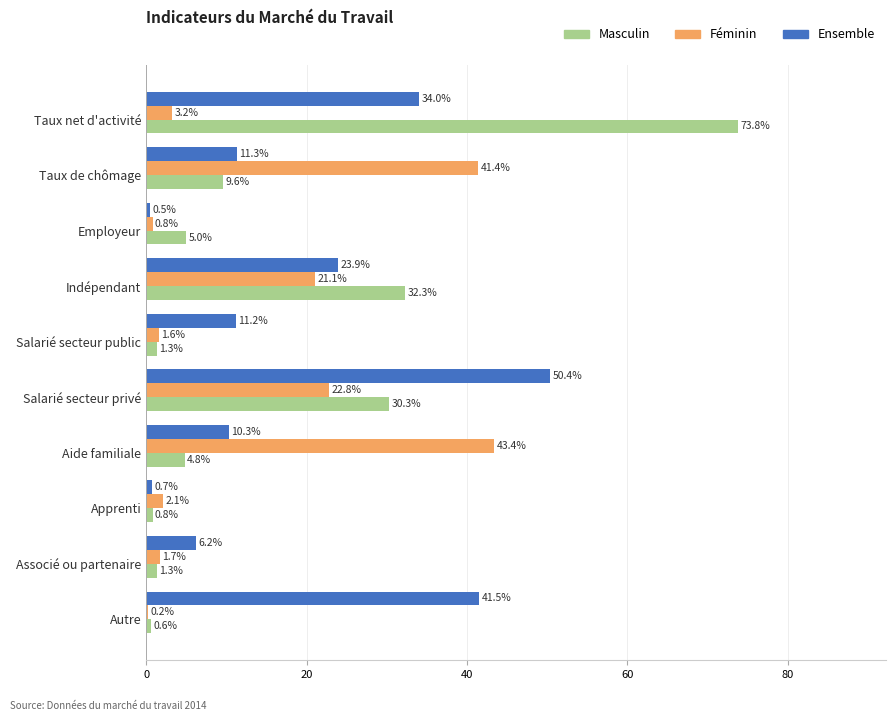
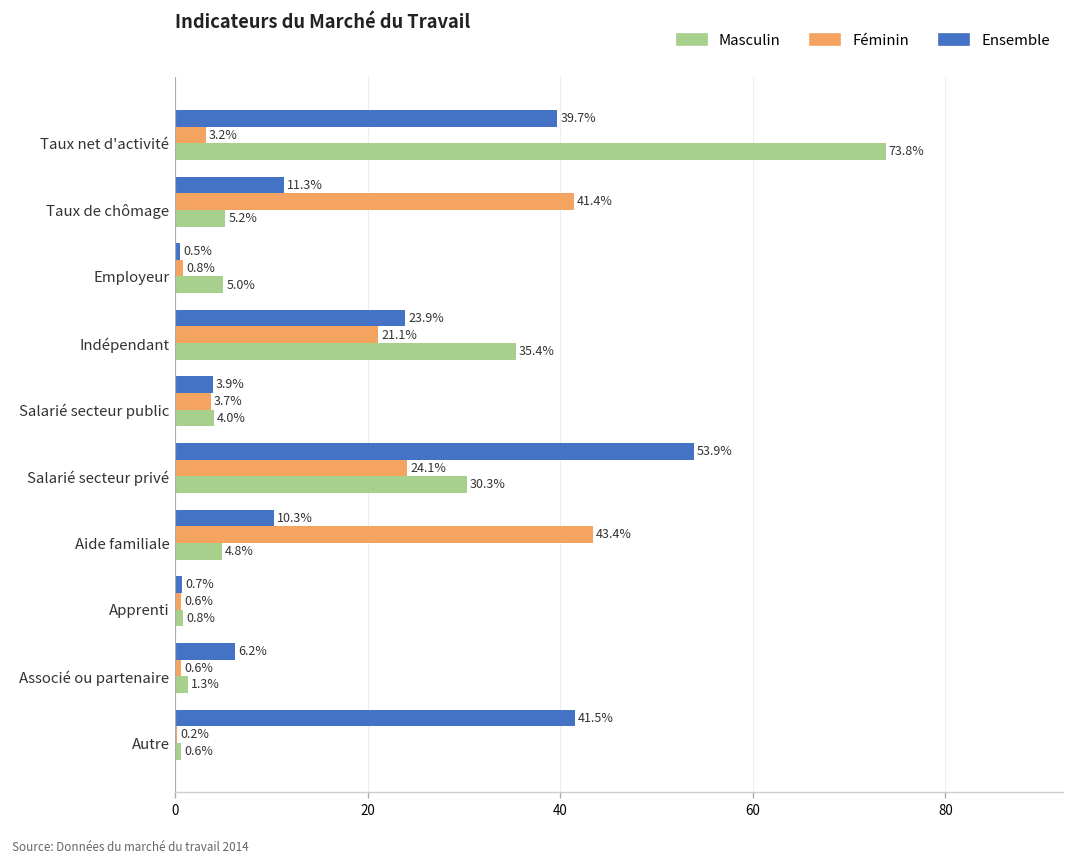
Ensemble, Taux net d'activité: 34.0% -> 39.7%
Masculin, Taux de chômage: 9.6% -> 5.2%
Masculin, Indépendant: 32.3% -> 35.4%
Ensemble, Salarié secteur public: 11.2% -> 3.9%
Féminin, Salarié secteur public: 1.6% -> 3.7%
Masculin, Salarié secteur public: 1.3% -> 4.0%
Ensemble, Salarié secteur privé: 50.4% -> 53.9%
Féminin, Salarié secteur privé: 22.8% -> 24.1%
Féminin, Apprenti: 2.1% -> 0.6%
Féminin, Associé ou partenaire: 1.7% -> 0.6%
